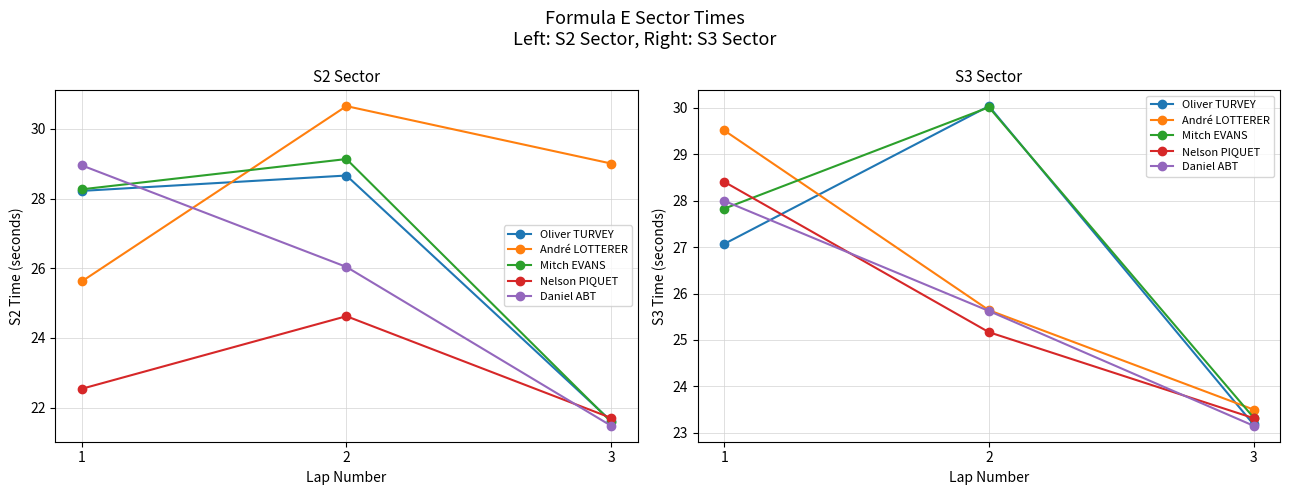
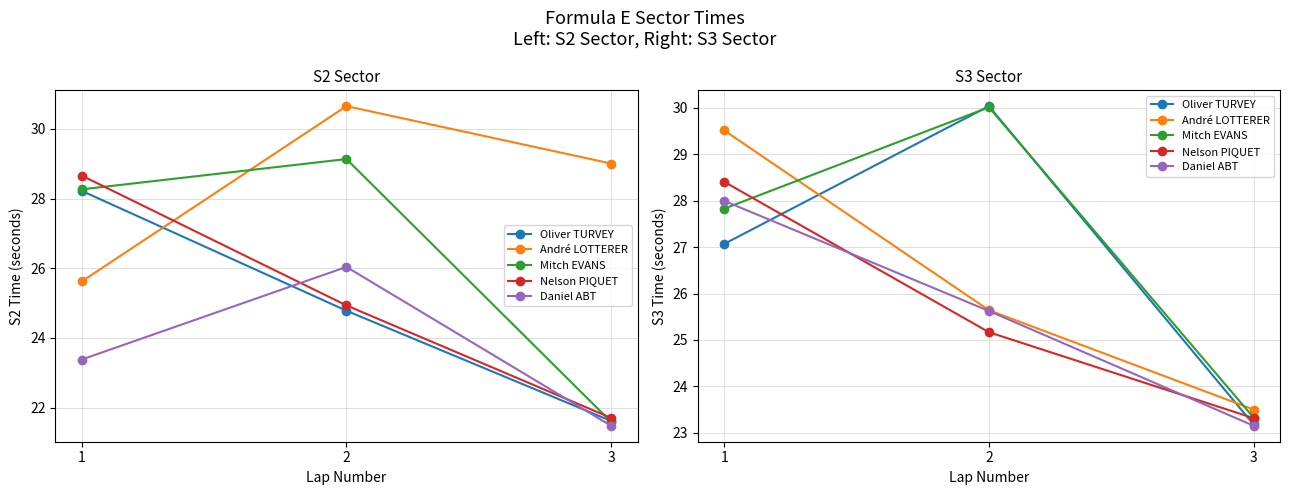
S2 Sector, Nelson PIQUET, 1: 22.5 -> 28.7
S2 Sector, Daniel ABT, 1: 29.0 -> 23.4
S2 Sector, Oliver TURVEY, 2: 28.7 -> 24.8
S2 Sector, Nelson PIQUET, 2: 24.6 -> 24.9
